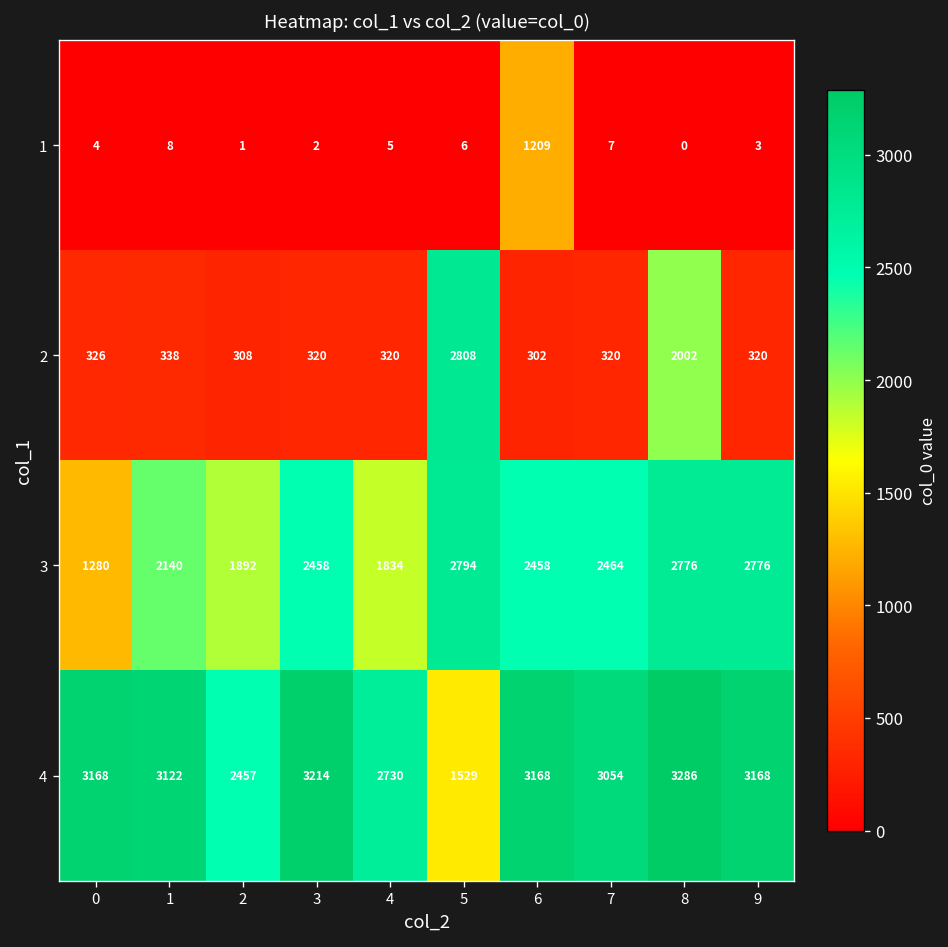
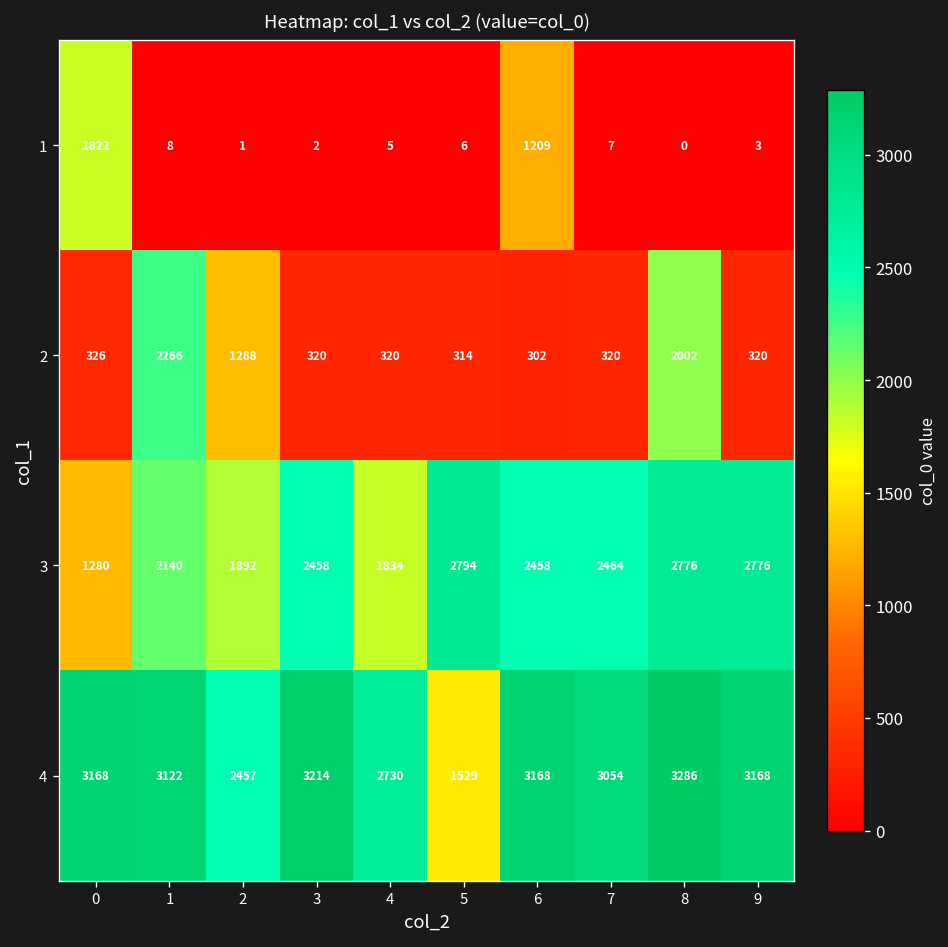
1, 0: 4 -> 1822
2, 1: 338 -> 2266
2, 2: 308 -> 1288
2, 5: 2808 -> 314
